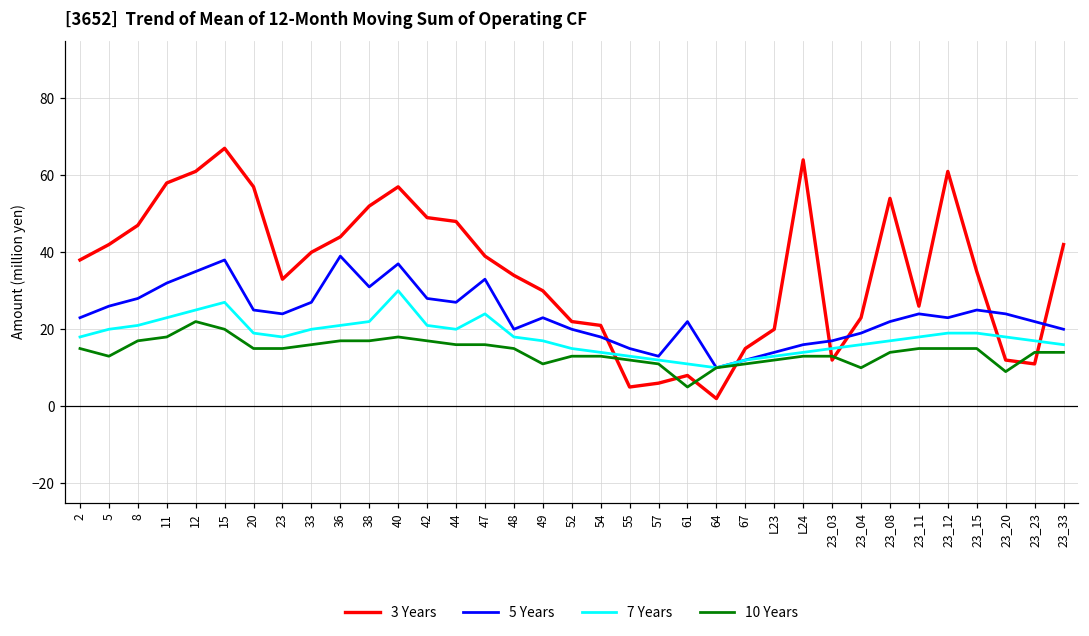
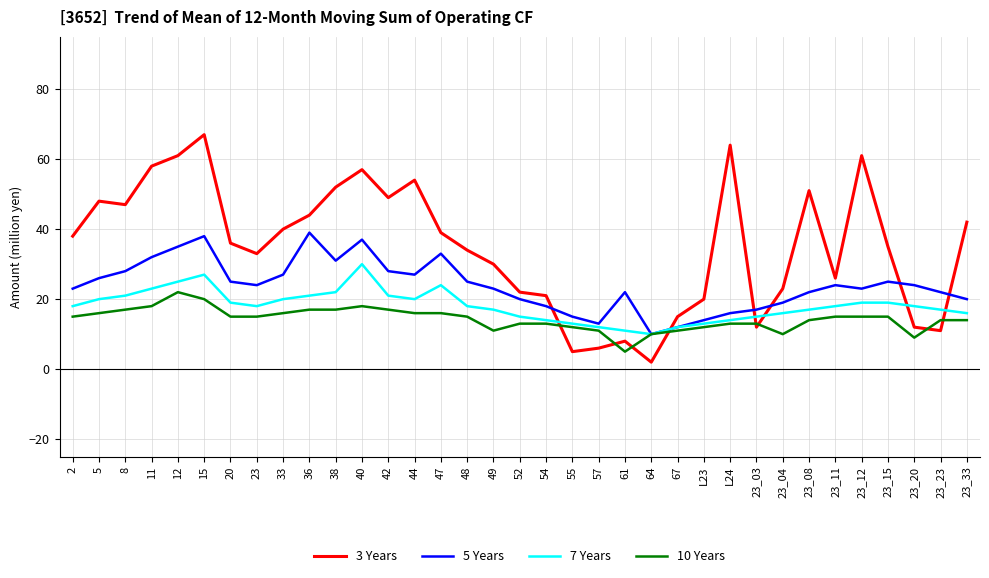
3 Years, 5: 42 -> 48
10 Years, 5: 13 -> 16
3 Years, 20: 57 -> 36
3 Years, 44: 48 -> 54
5 Years, 48: 20 -> 25
3 Years, 23_08: 54 -> 51
